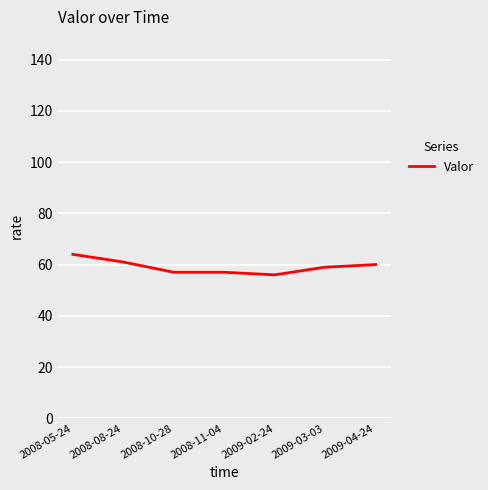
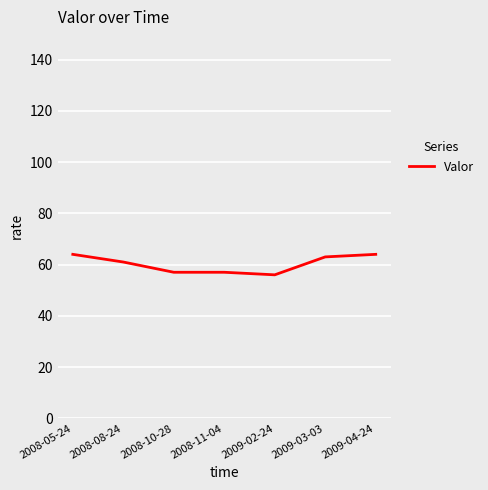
2009-03-03: 59 -> 63
2009-04-24: 60 -> 64
